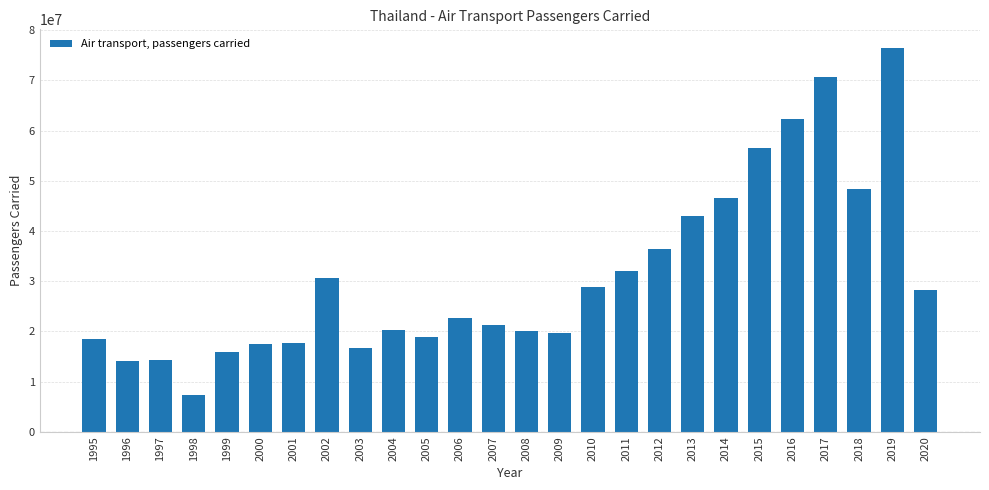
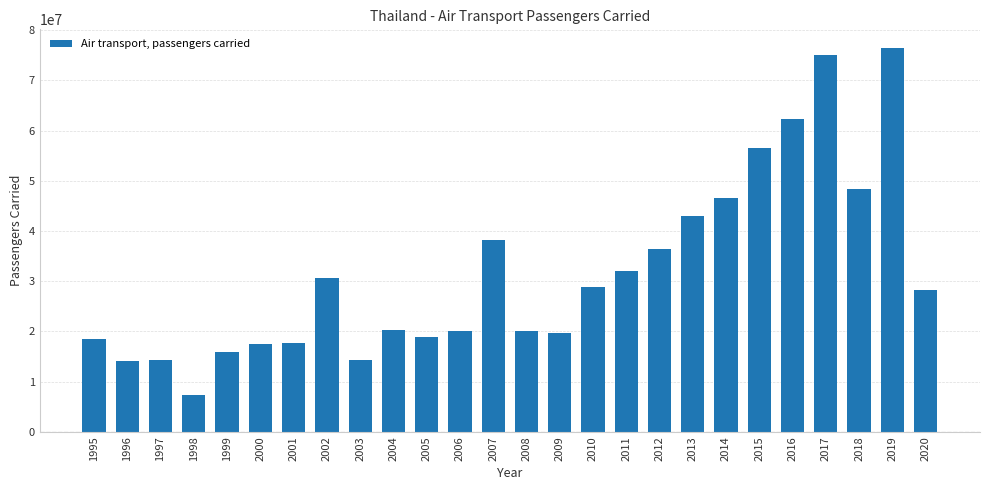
2003: 17000000 -> 14000000
2006: 23000000 -> 20000000
2007: 21000000 -> 38000000
2017: 71000000 -> 75000000
